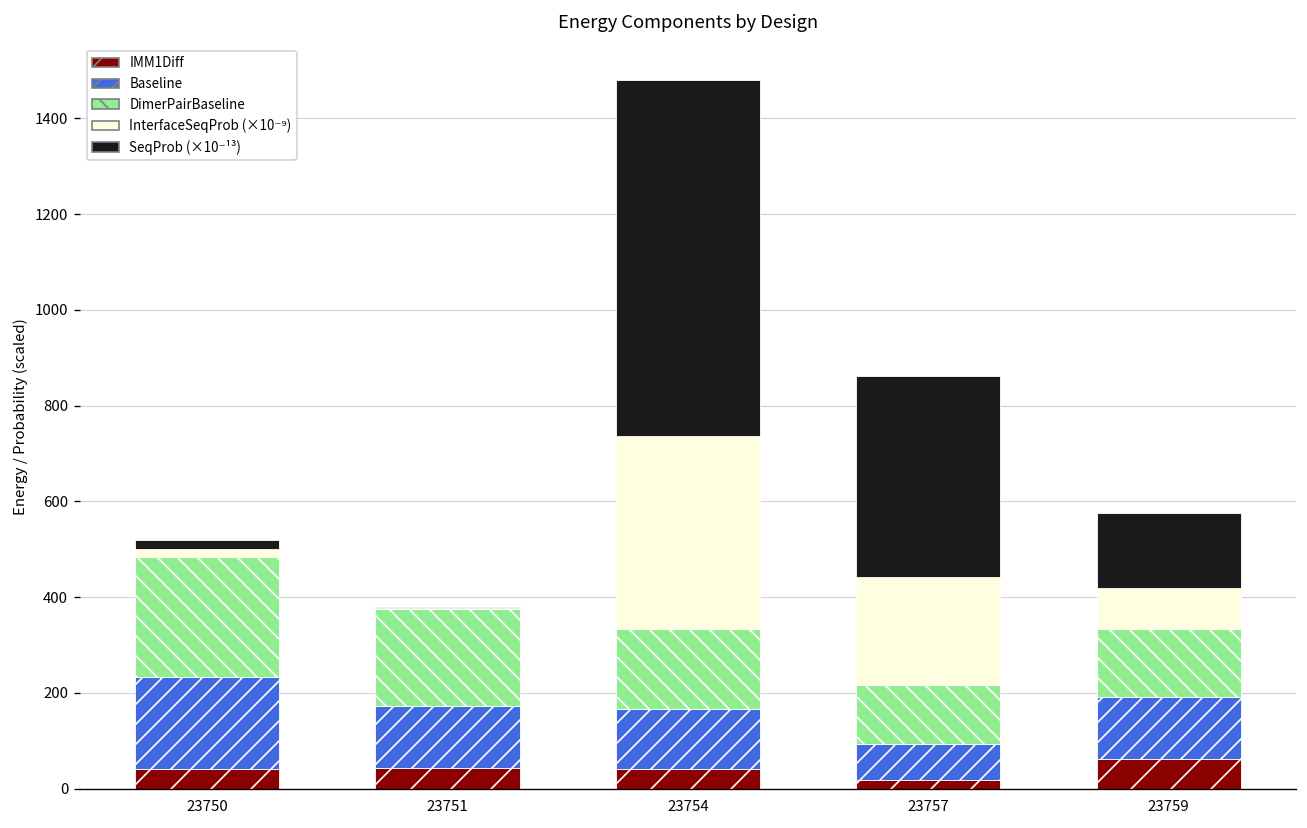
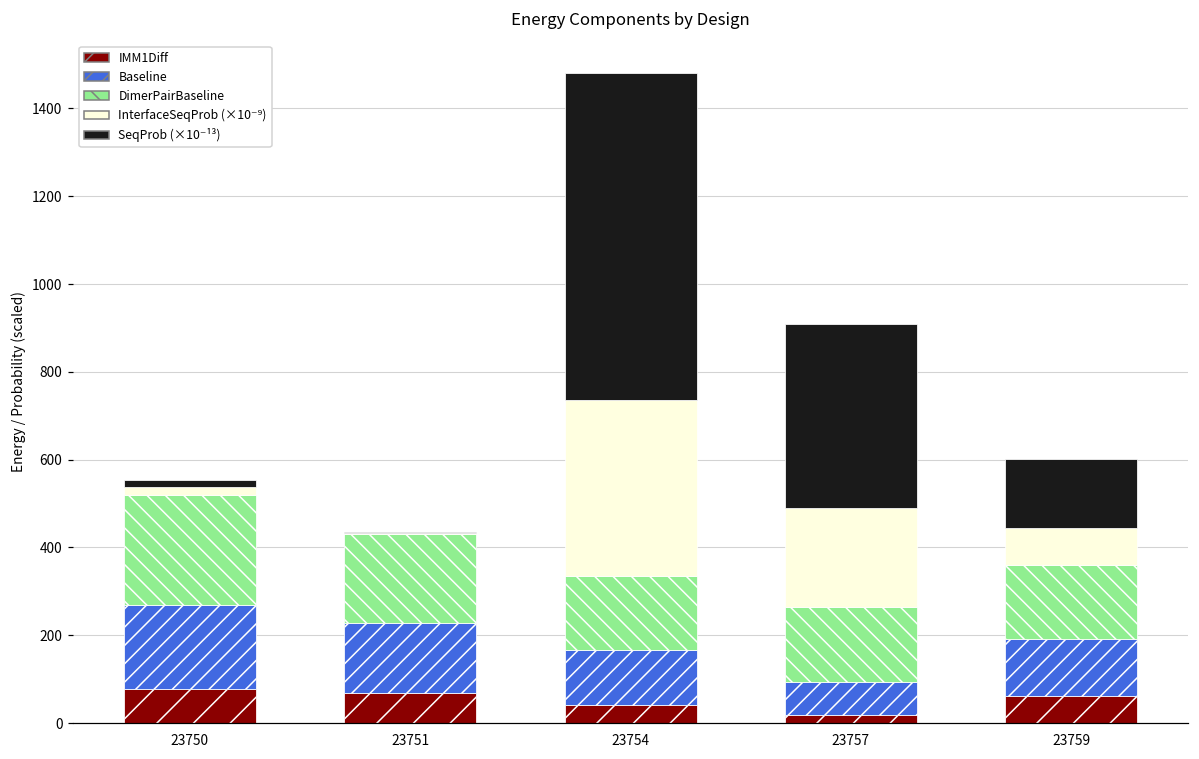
IMM1Diff, 23750: 40 -> 80
IMM1Diff, 23751: 40 -> 70
Baseline, 23751: 130 -> 160
DimerPairBaseline, 23757: 120 -> 170
DimerPairBaseline, 23759: 140 -> 170
